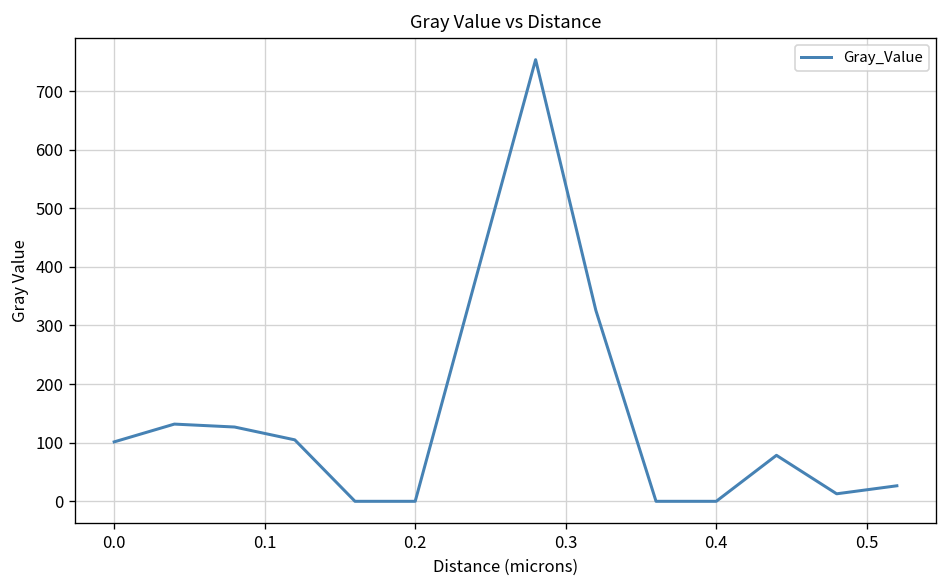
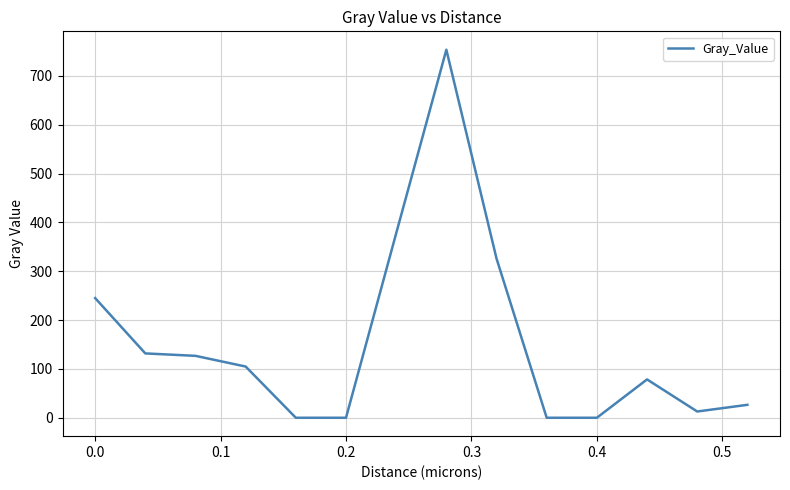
0.0: 100 -> 250
